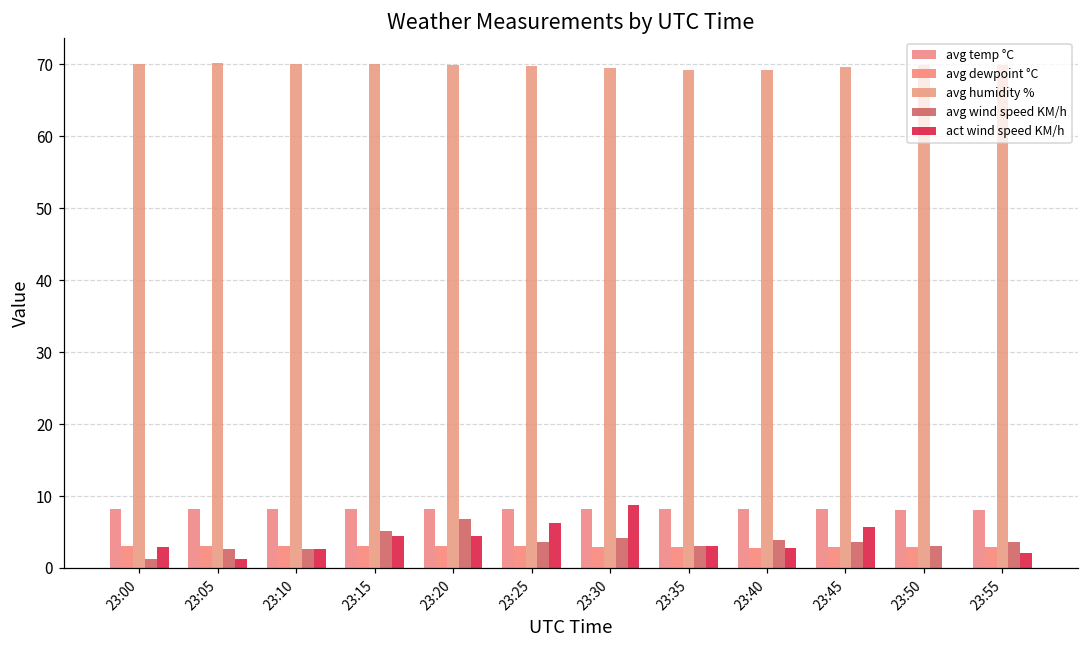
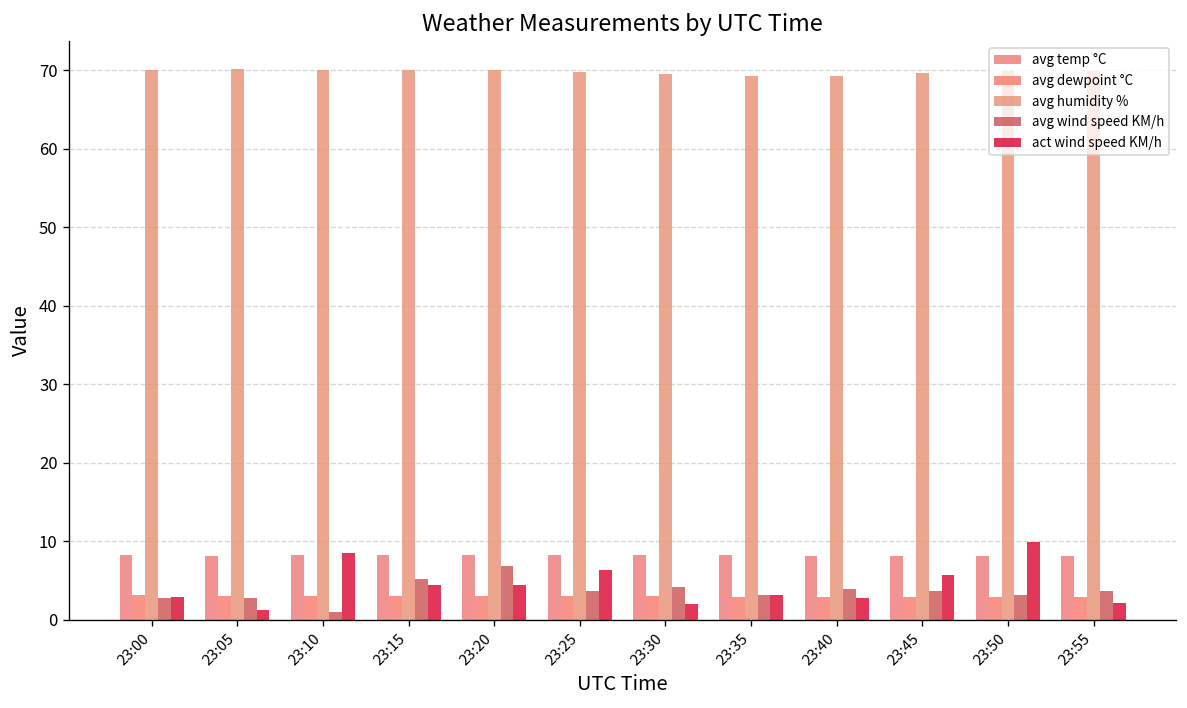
avg wind speed KM/h, 23:00: 1 -> 3
avg wind speed KM/h, 23:10: 3 -> 1
act wind speed KM/h, 23:10: 3 -> 8
act wind speed KM/h, 23:30: 9 -> 2
act wind speed KM/h, 23:50: 0 -> 10
